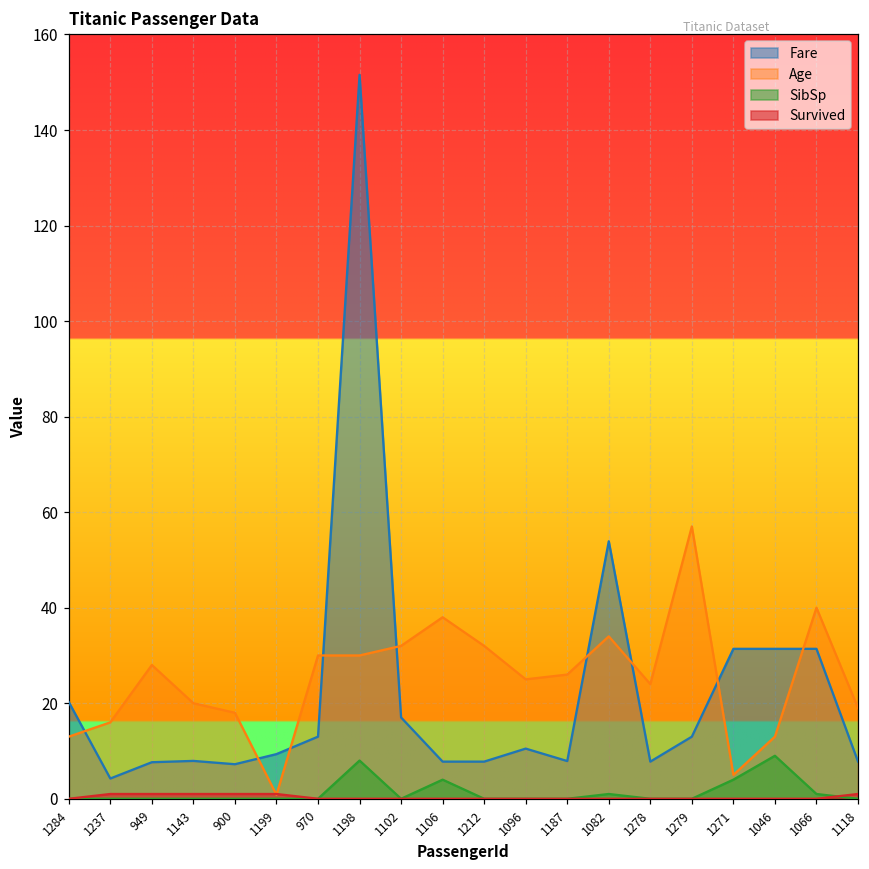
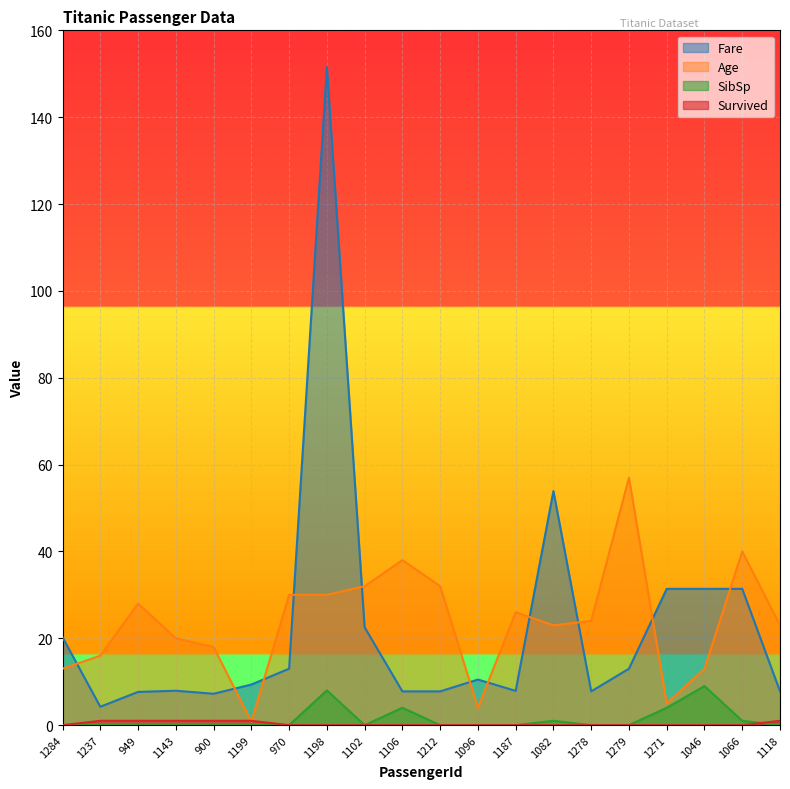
Fare, 1102: 17 -> 23
Age, 1096: 25 -> 4
Age, 1082: 34 -> 23
Age, 1118: 19 -> 23
